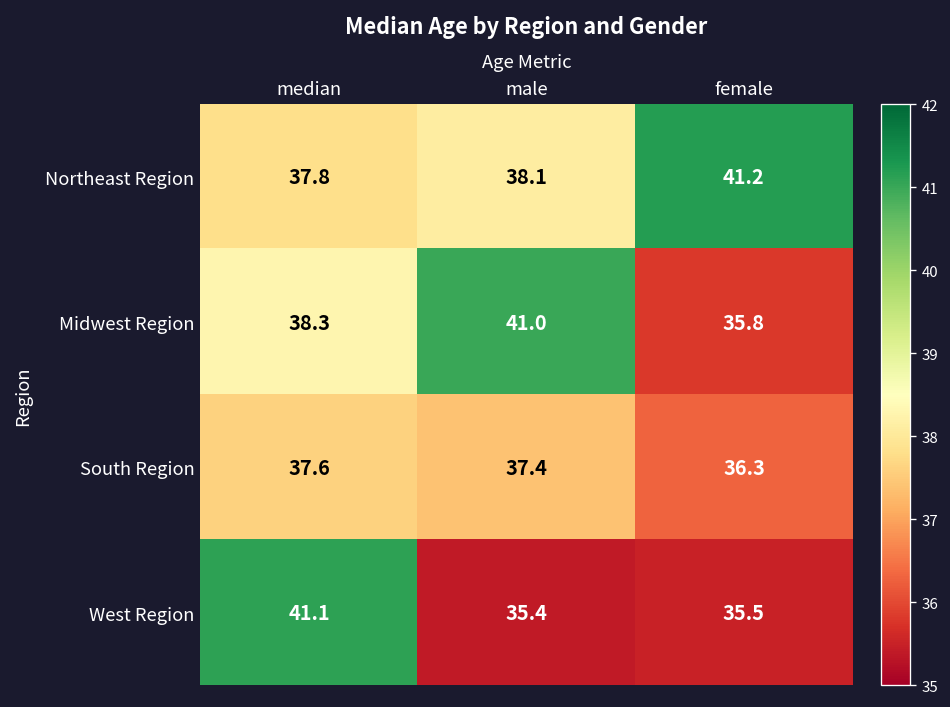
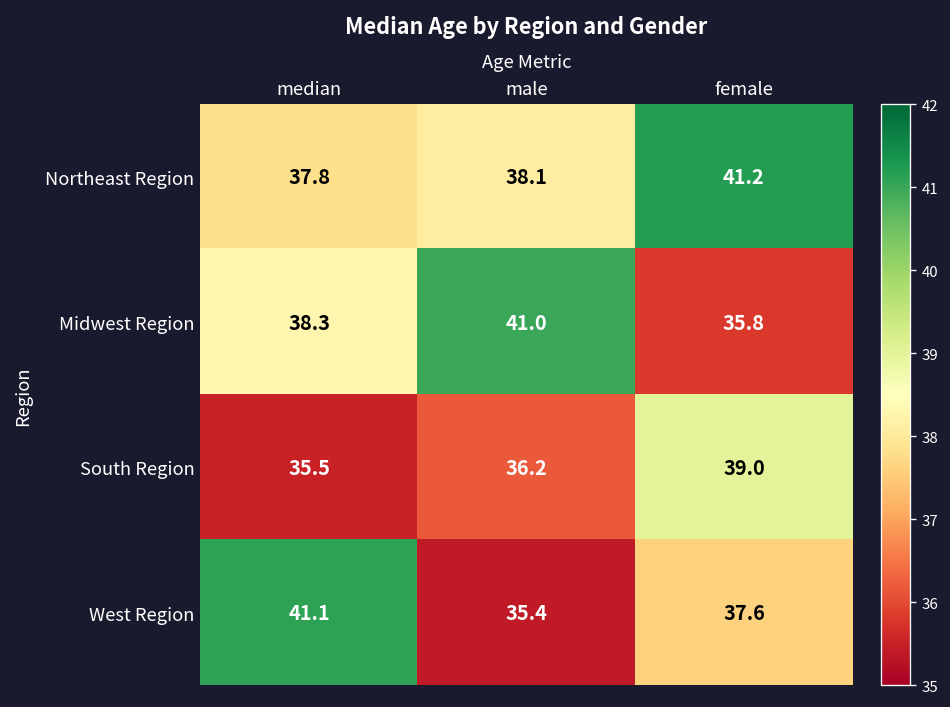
South Region, median: 37.6 -> 35.5
South Region, male: 37.4 -> 36.2
South Region, female: 36.3 -> 39.0
West Region, female: 35.5 -> 37.6
